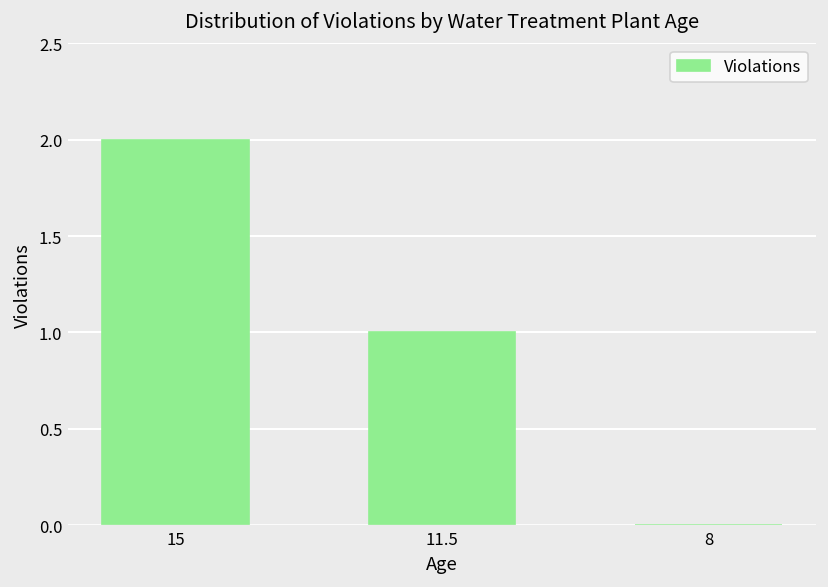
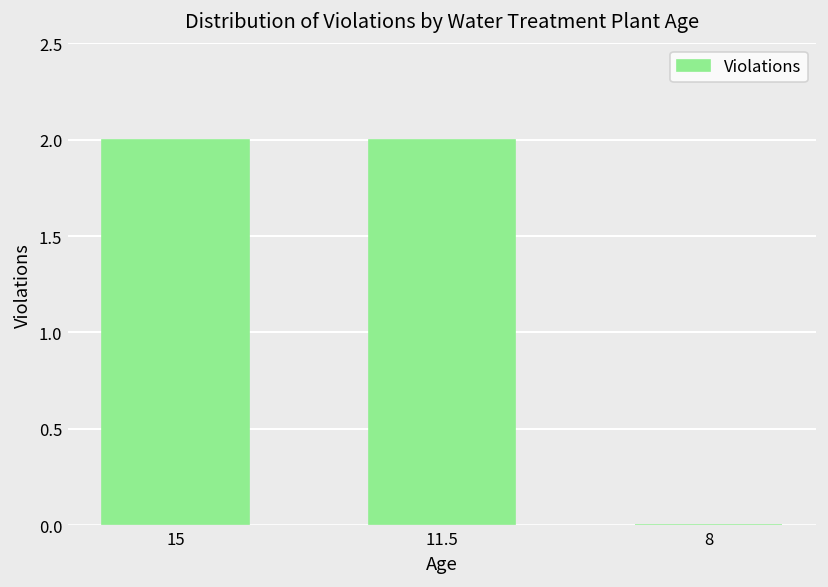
11.5: 1 -> 2
